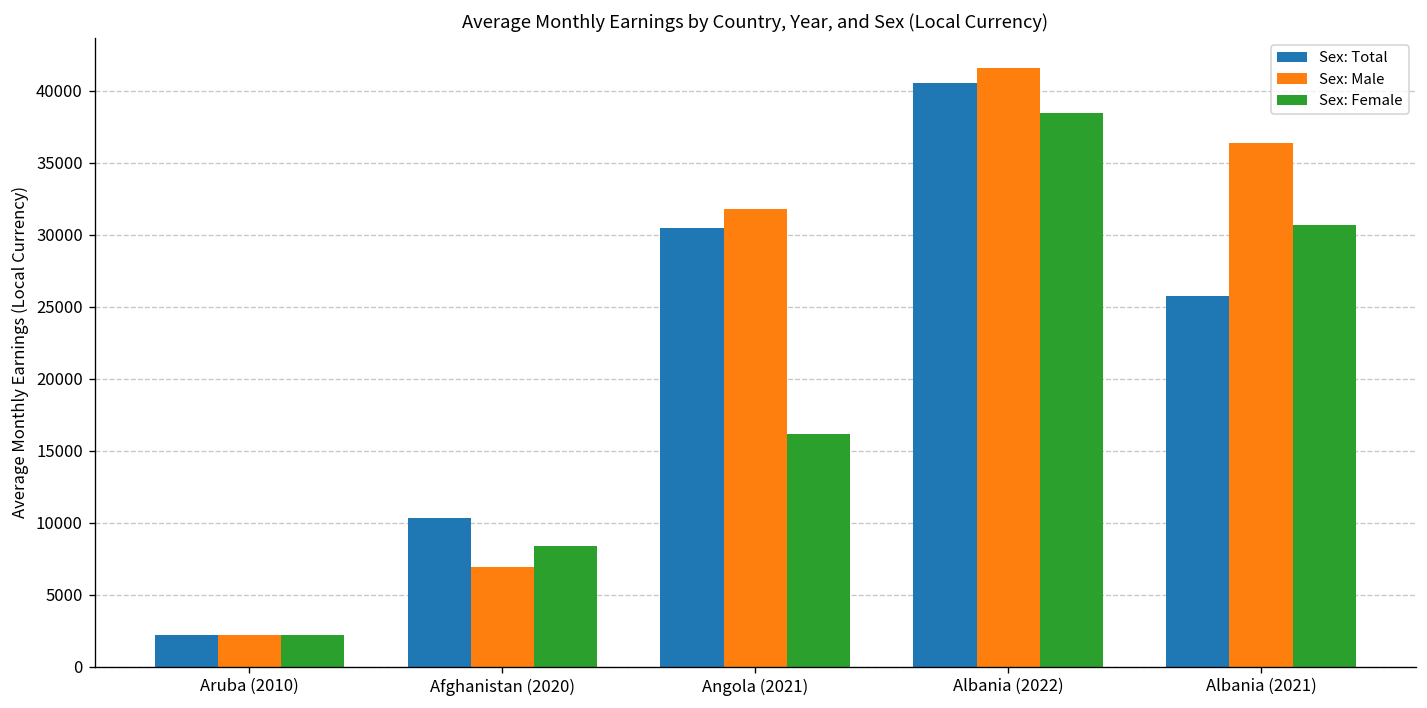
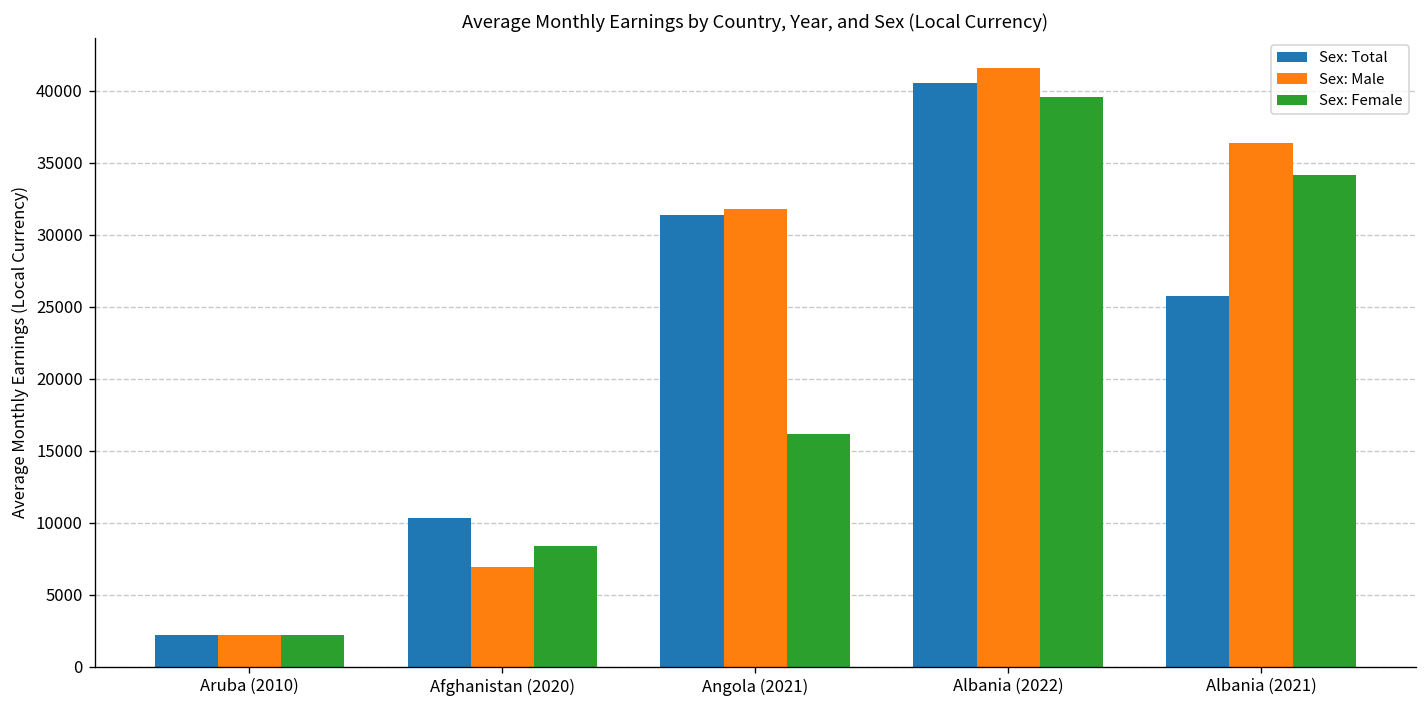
Sex: Total, Angola (2021): 30400 -> 31400
Sex: Female, Albania (2022): 38400 -> 39500
Sex: Female, Albania (2021): 30700 -> 34200
